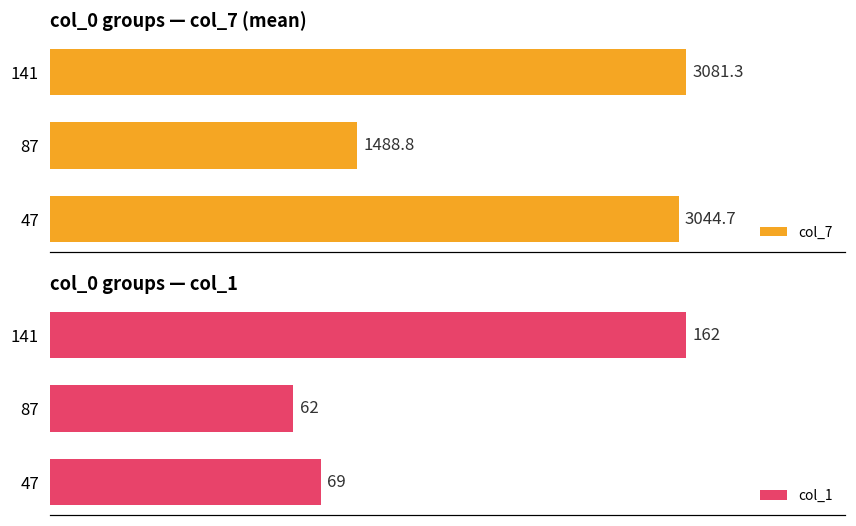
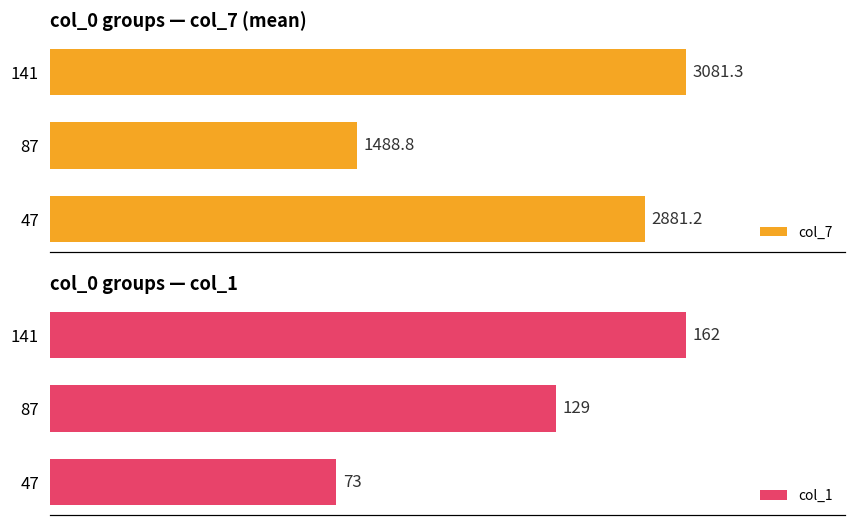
col_0 groups — col_7 (mean), 47: 3044.7 -> 2881.2
col_0 groups — col_1, 87: 62 -> 129
col_0 groups — col_1, 47: 69 -> 73
